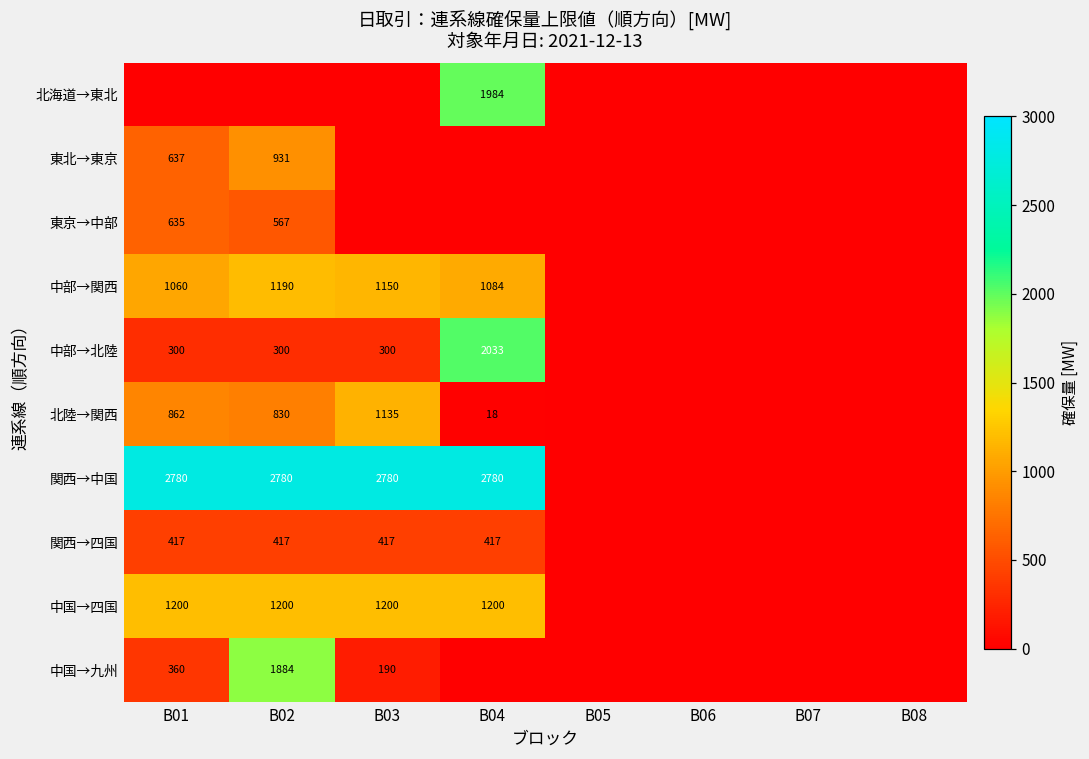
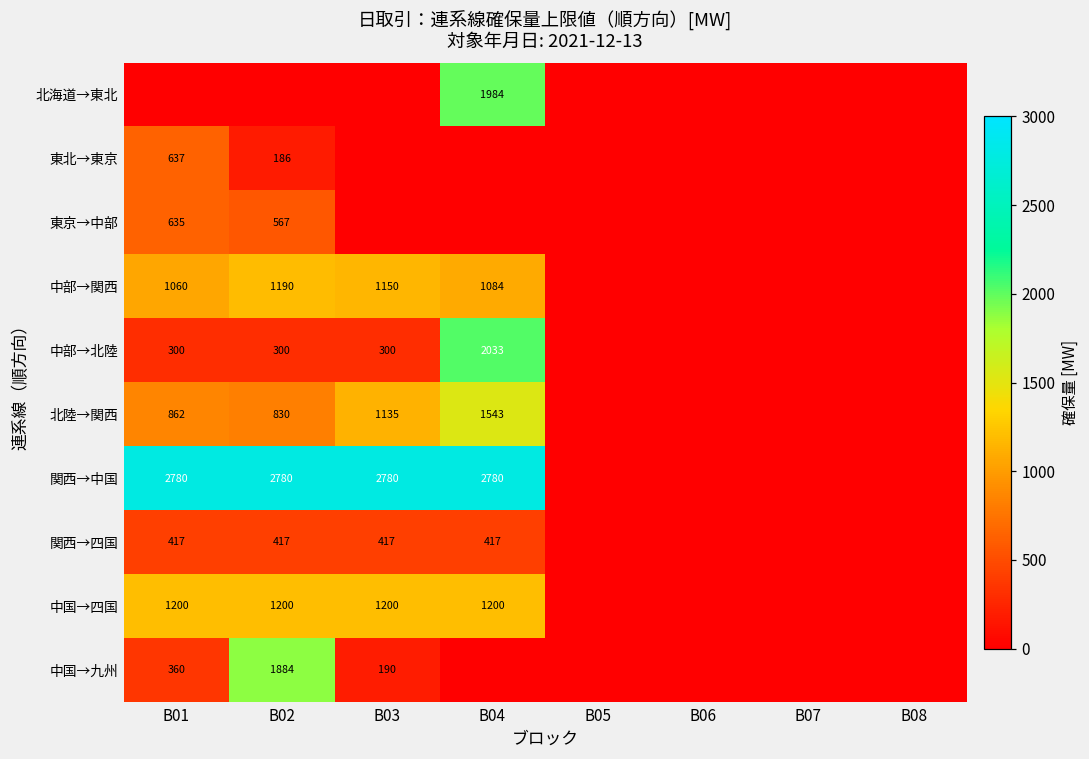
東北→東京, B02: 931 -> 186
北陸→関西, B04: 18 -> 1543
